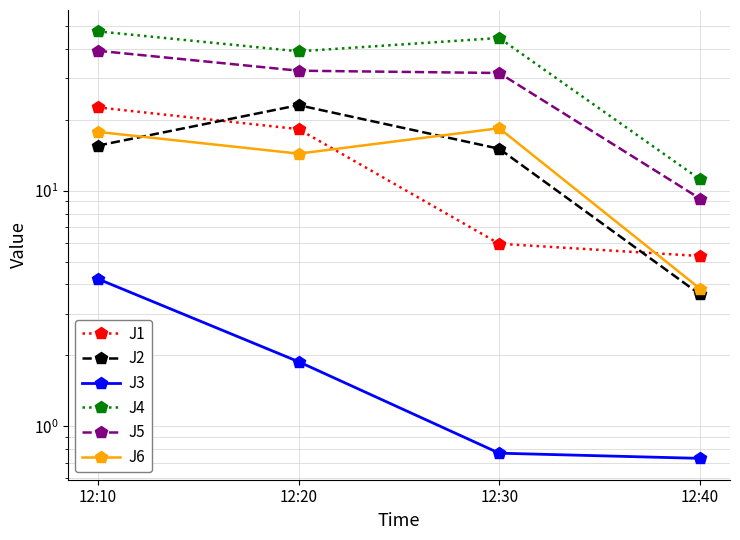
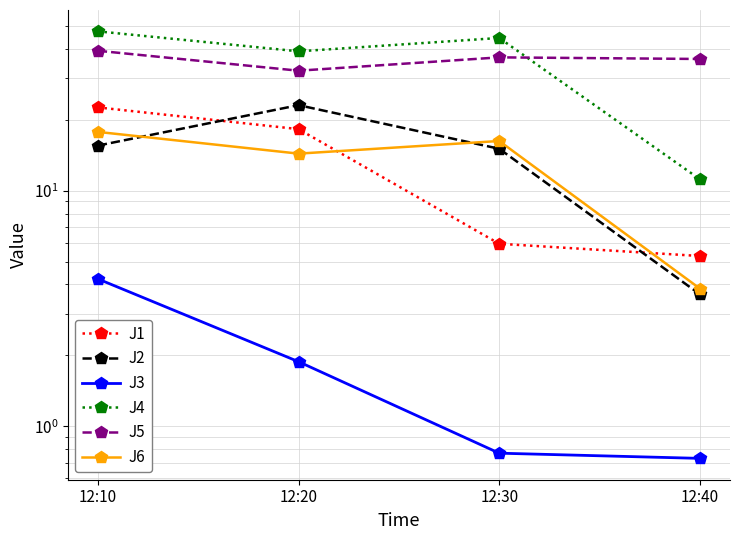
J5, 12:30: 32 -> 37
J6, 12:30: 18 -> 16
J5, 12:40: 9.3 -> 36
